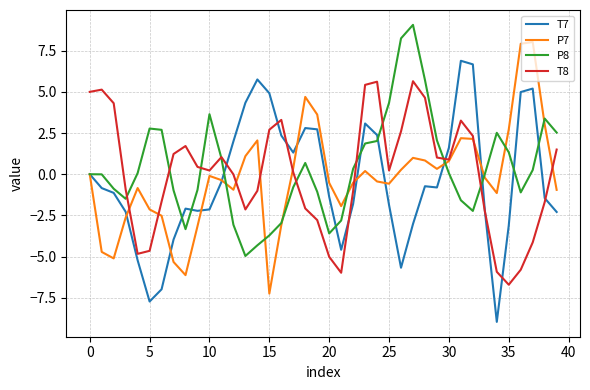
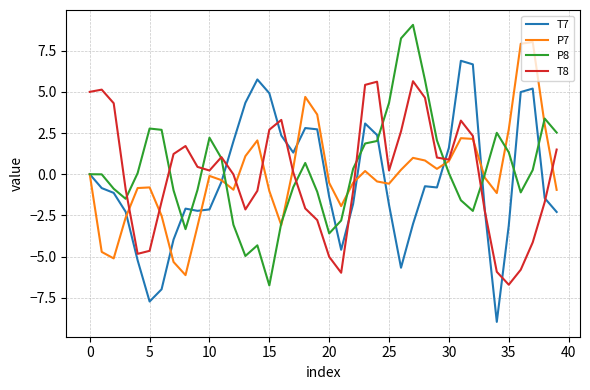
P7, 5: -2.1 -> -0.8
P8, 10: 3.6 -> 2.2
P7, 15: -7.2 -> -1.0
P8, 15: -3.7 -> -6.8
